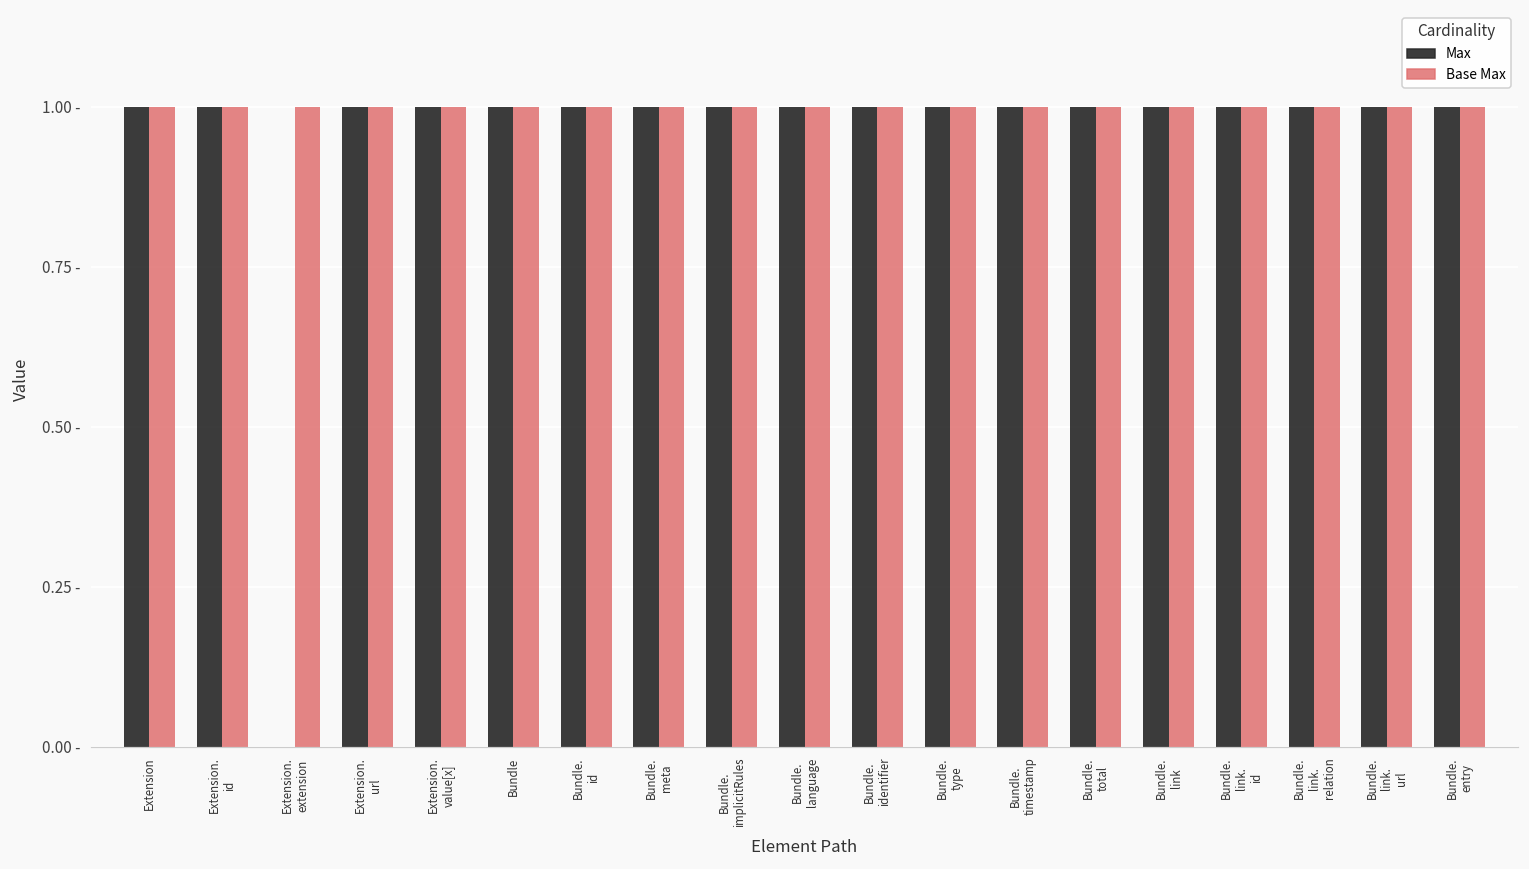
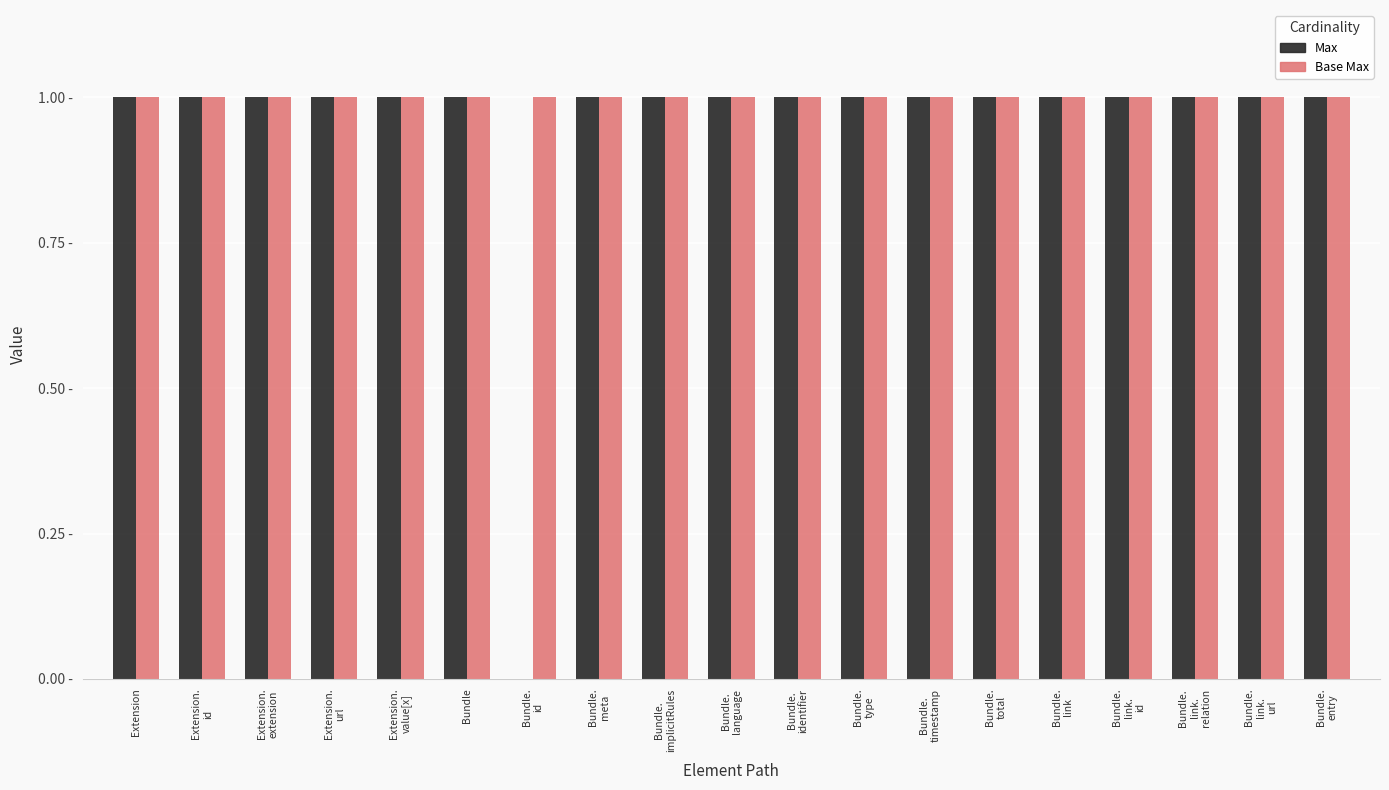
Max, Extension. extension: 0 - -> 1 -
Max, Bundle. id: 1 - -> 0 -
